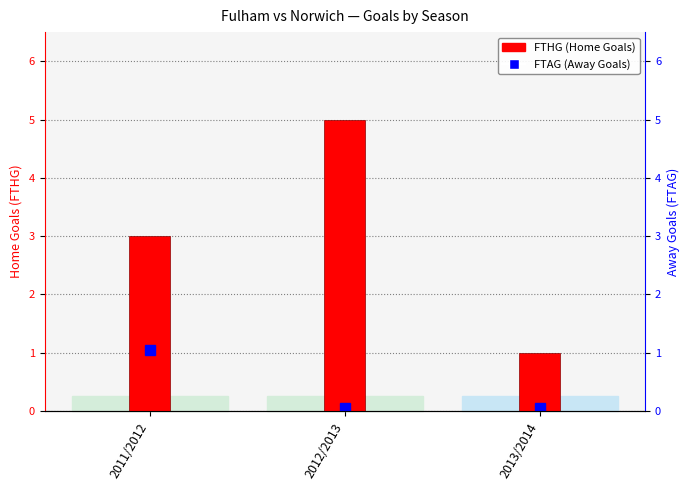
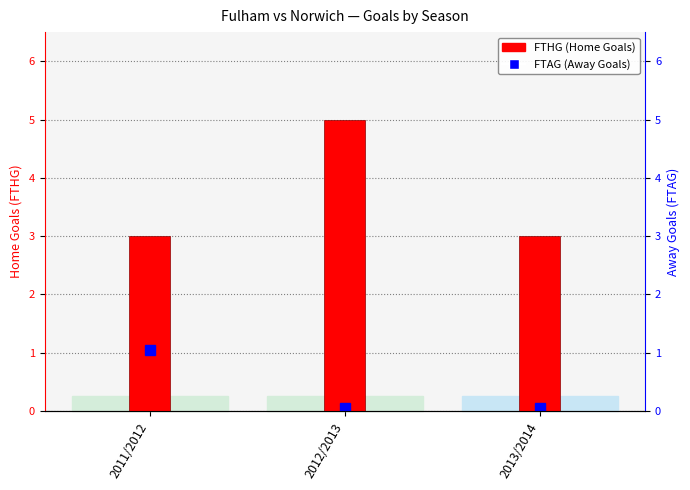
FTHG (Home Goals), 2013/2014: 1 -> 3
